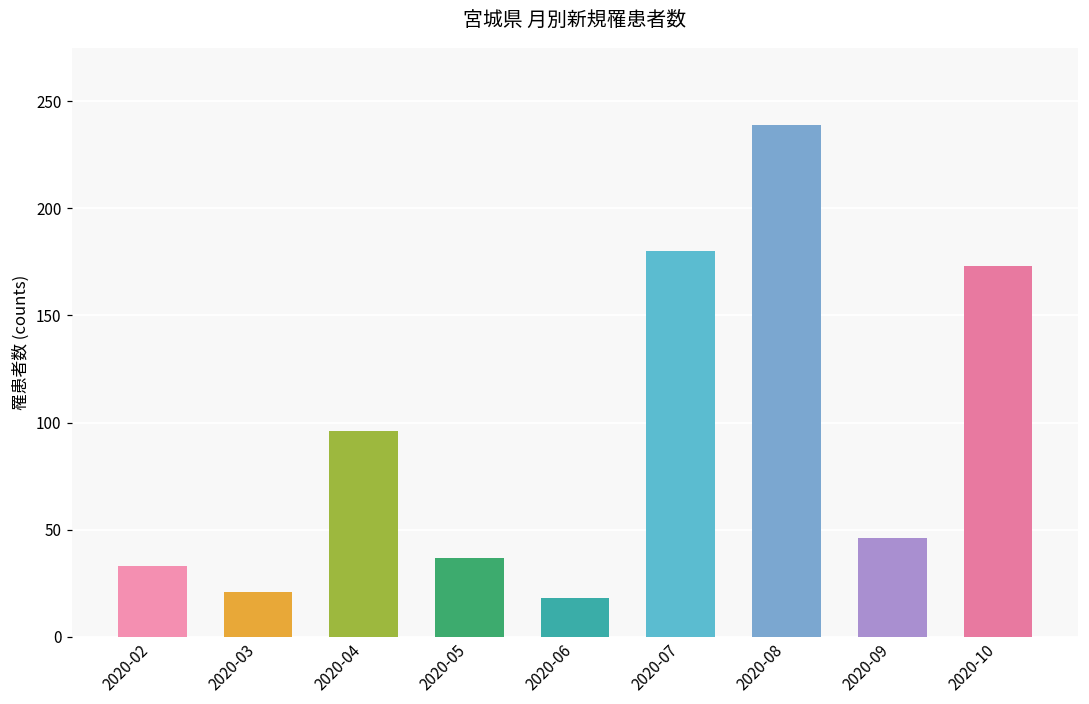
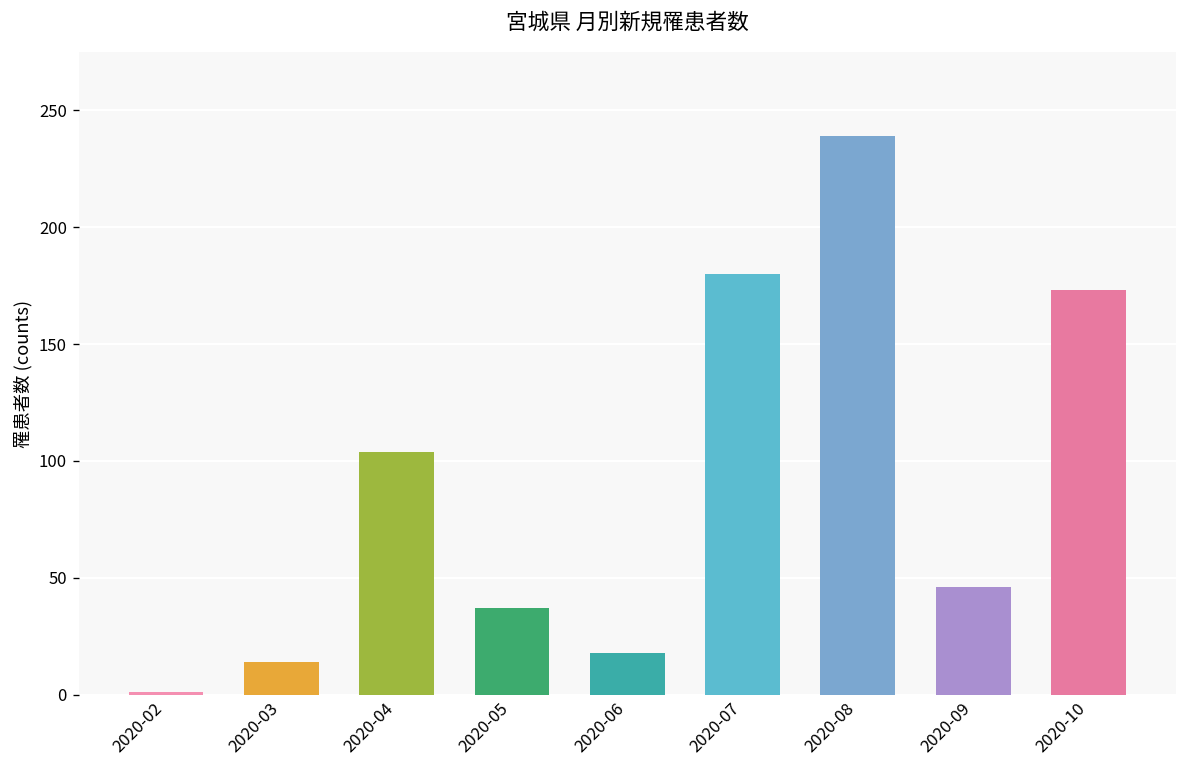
2020-02: 33 -> 1
2020-03: 21 -> 14
2020-04: 96 -> 104
